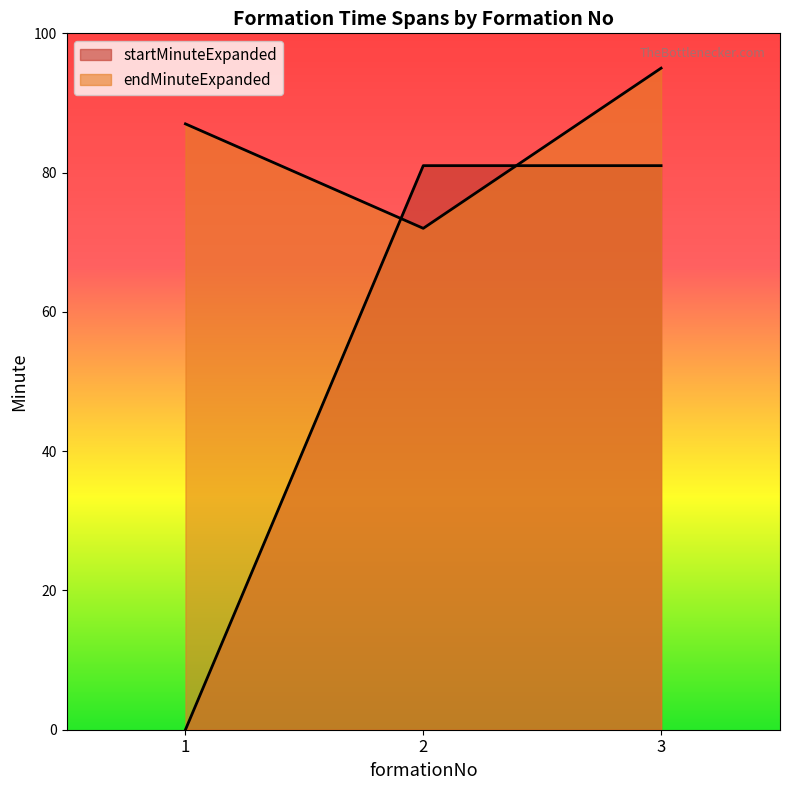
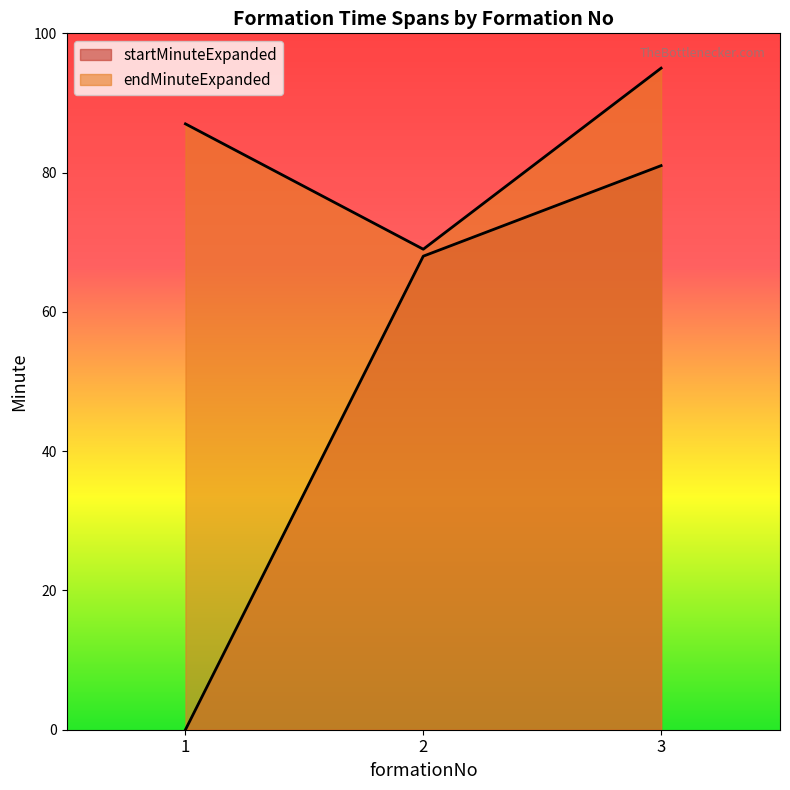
startMinuteExpanded, 2: 81 -> 68
endMinuteExpanded, 2: 72 -> 69
